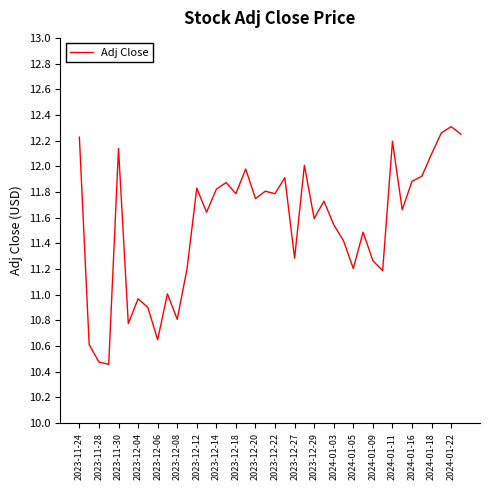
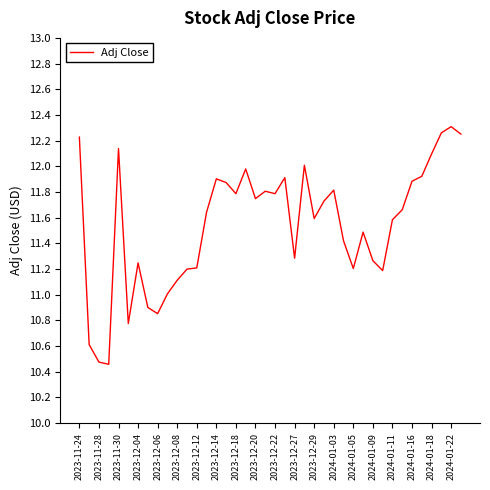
2023-12-04: 10.97 -> 11.25
2023-12-06: 10.65 -> 10.85
2023-12-08: 10.81 -> 11.11
2023-12-12: 11.83 -> 11.21
2023-12-14: 11.82 -> 11.90
2024-01-03: 11.55 -> 11.81
2024-01-11: 12.20 -> 11.58
